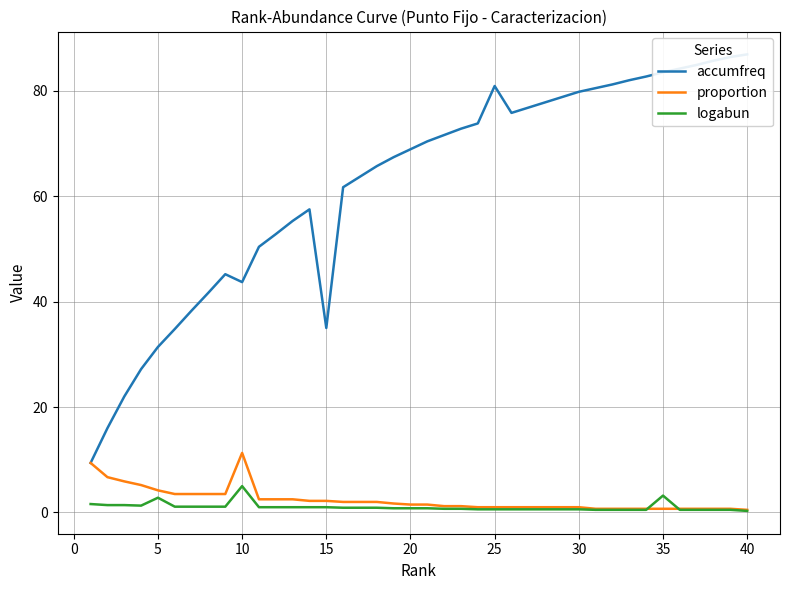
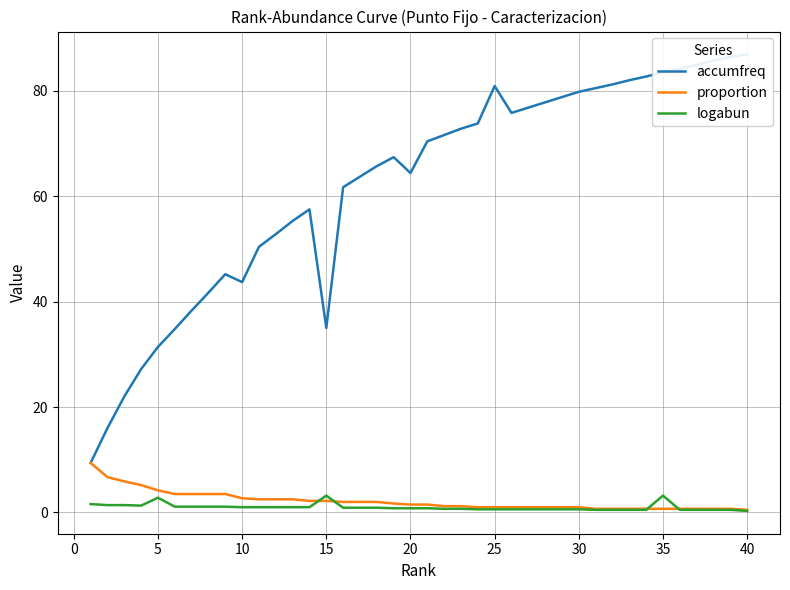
proportion, 10: 11 -> 3
logabun, 10: 5 -> 1
logabun, 15: 1 -> 3
accumfreq, 20: 69 -> 64
